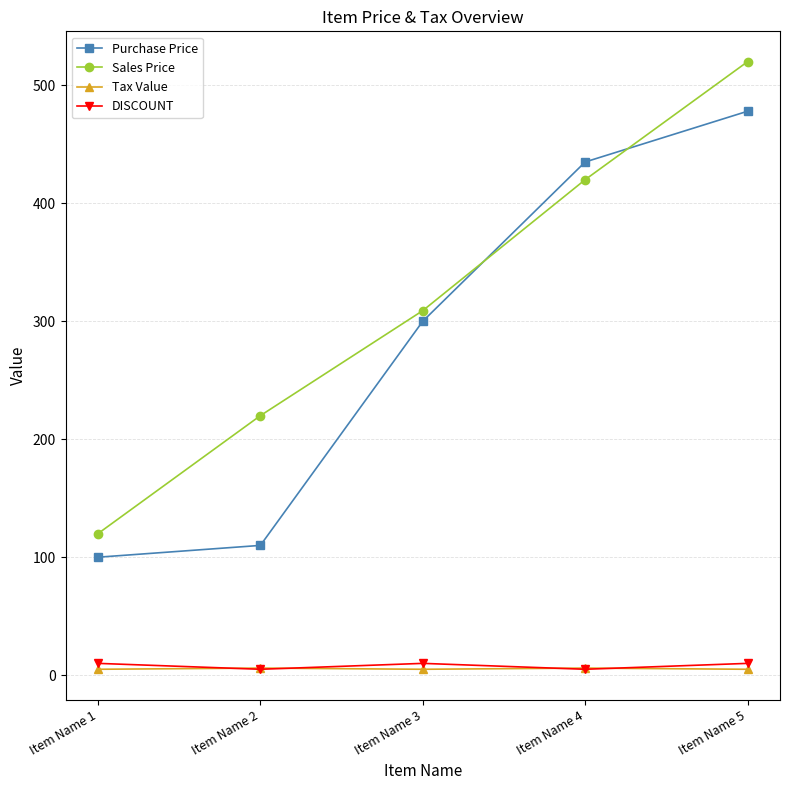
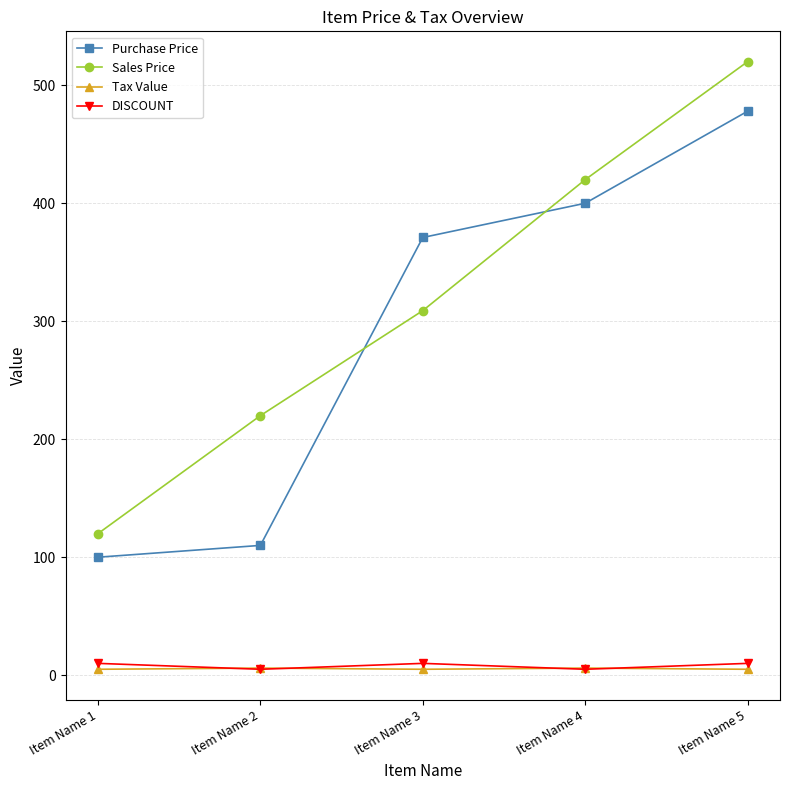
Purchase Price, Item Name 3: 300 -> 371
Purchase Price, Item Name 4: 435 -> 400
